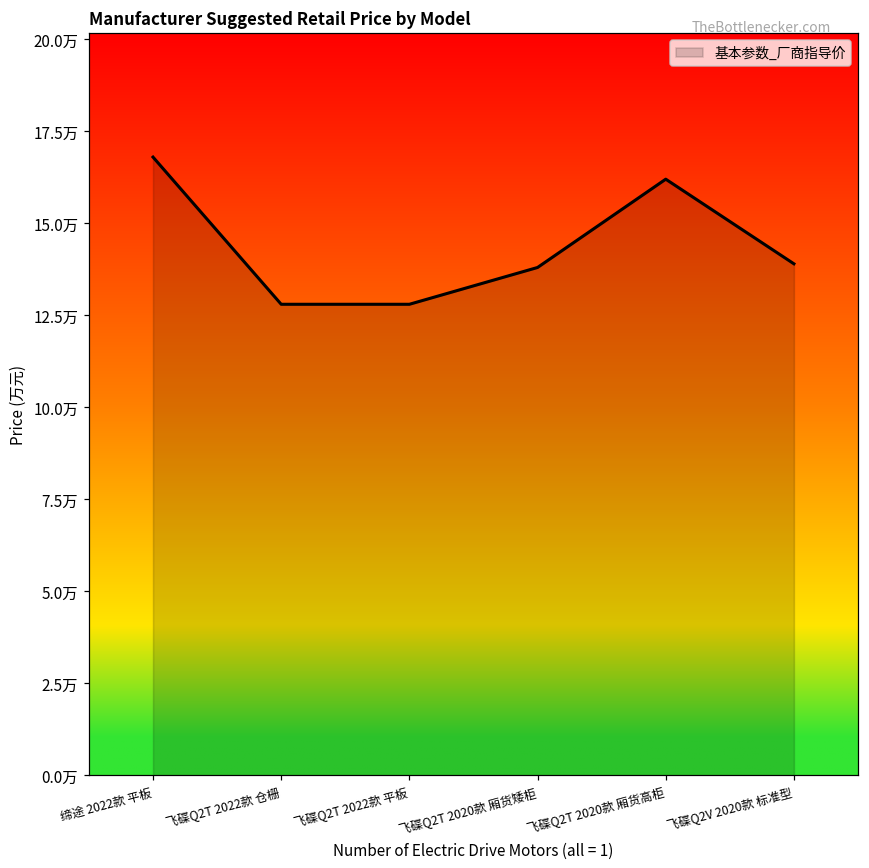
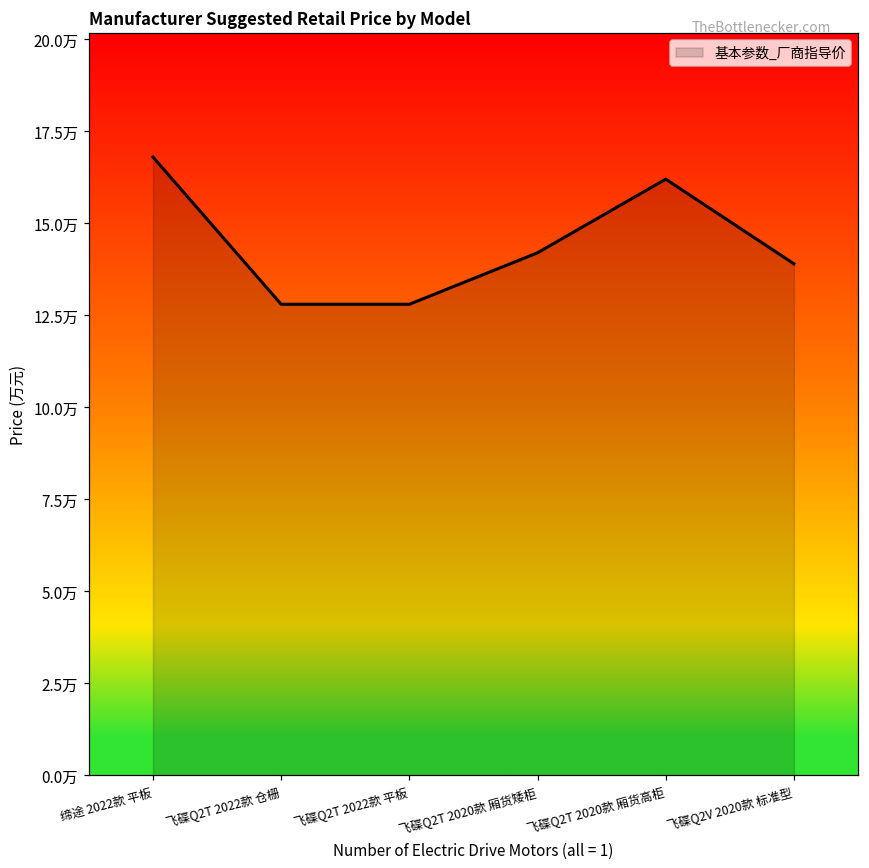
飞碟Q2T 2020款 厢货矮柜: 13.8万 -> 14.2万
